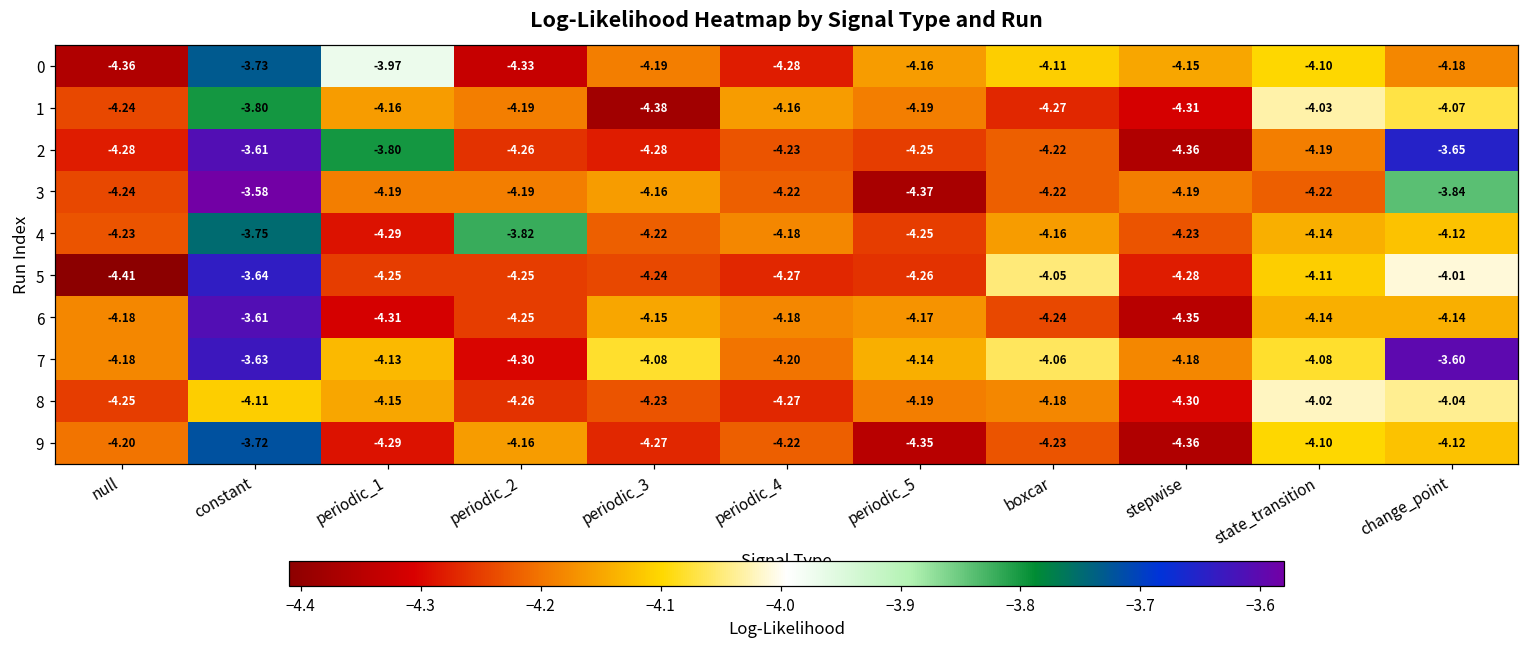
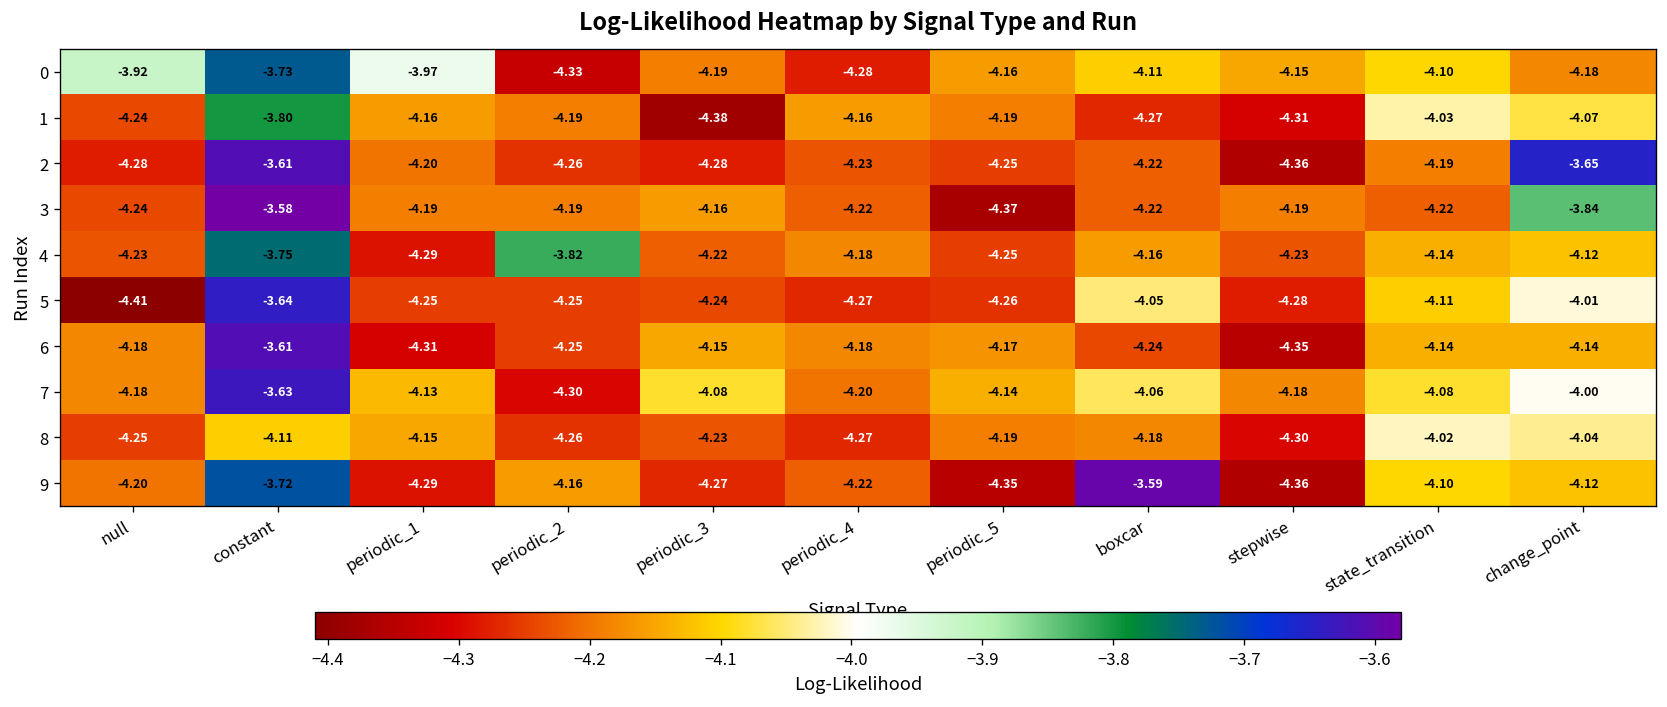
0, null: -4.36 -> -3.92
2, periodic_1: -3.80 -> -4.20
7, change_point: -3.60 -> -4.00
9, boxcar: -4.23 -> -3.59
